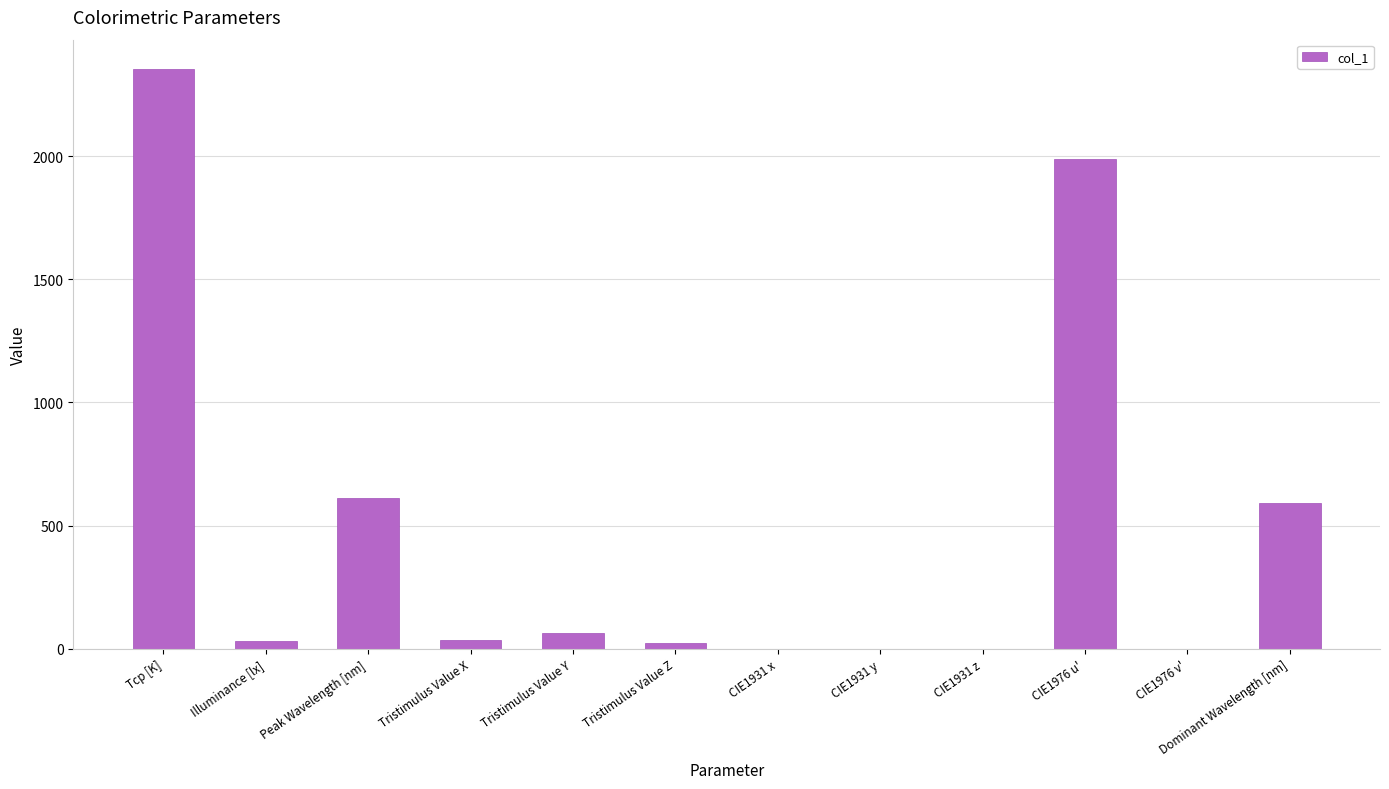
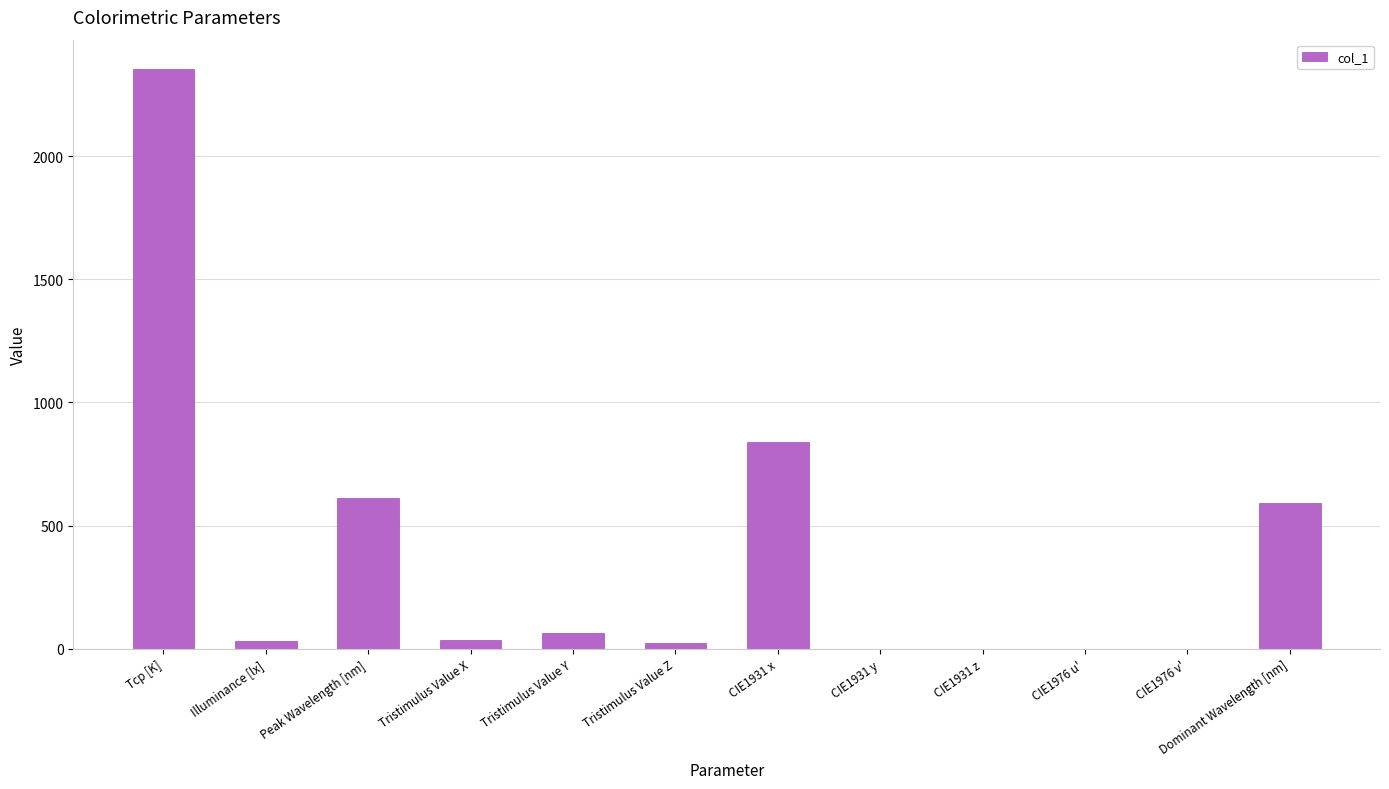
CIE1931 x: 0 -> 840
CIE1976 u': 1990 -> 0
